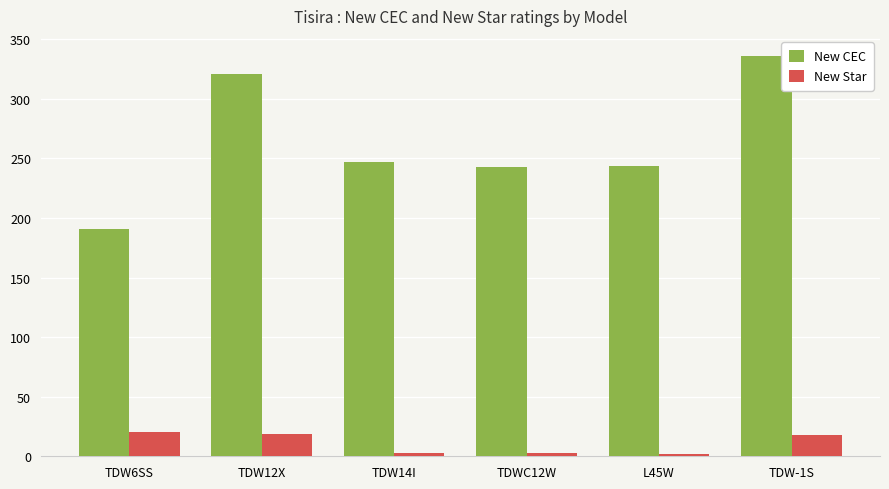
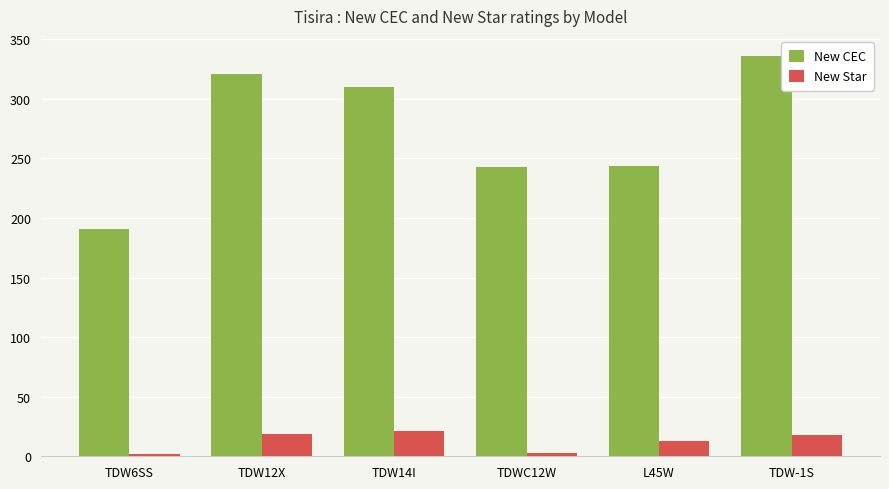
New Star, TDW6SS: 20 -> 2
New CEC, TDW14I: 247 -> 310
New Star, TDW14I: 3 -> 22
New Star, L45W: 2 -> 13
